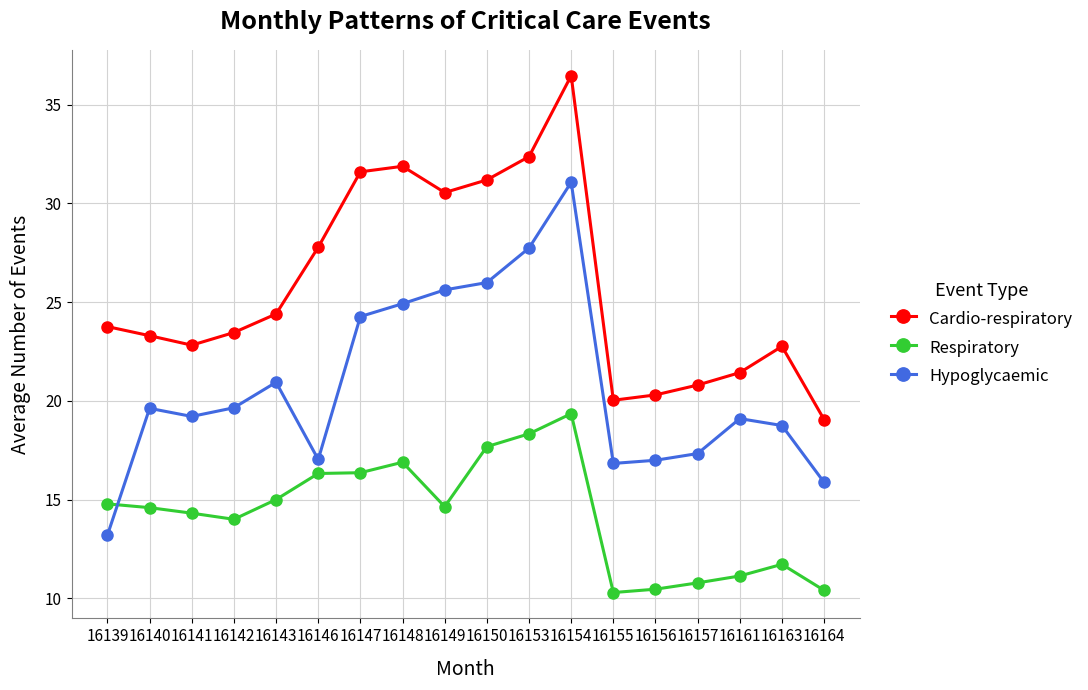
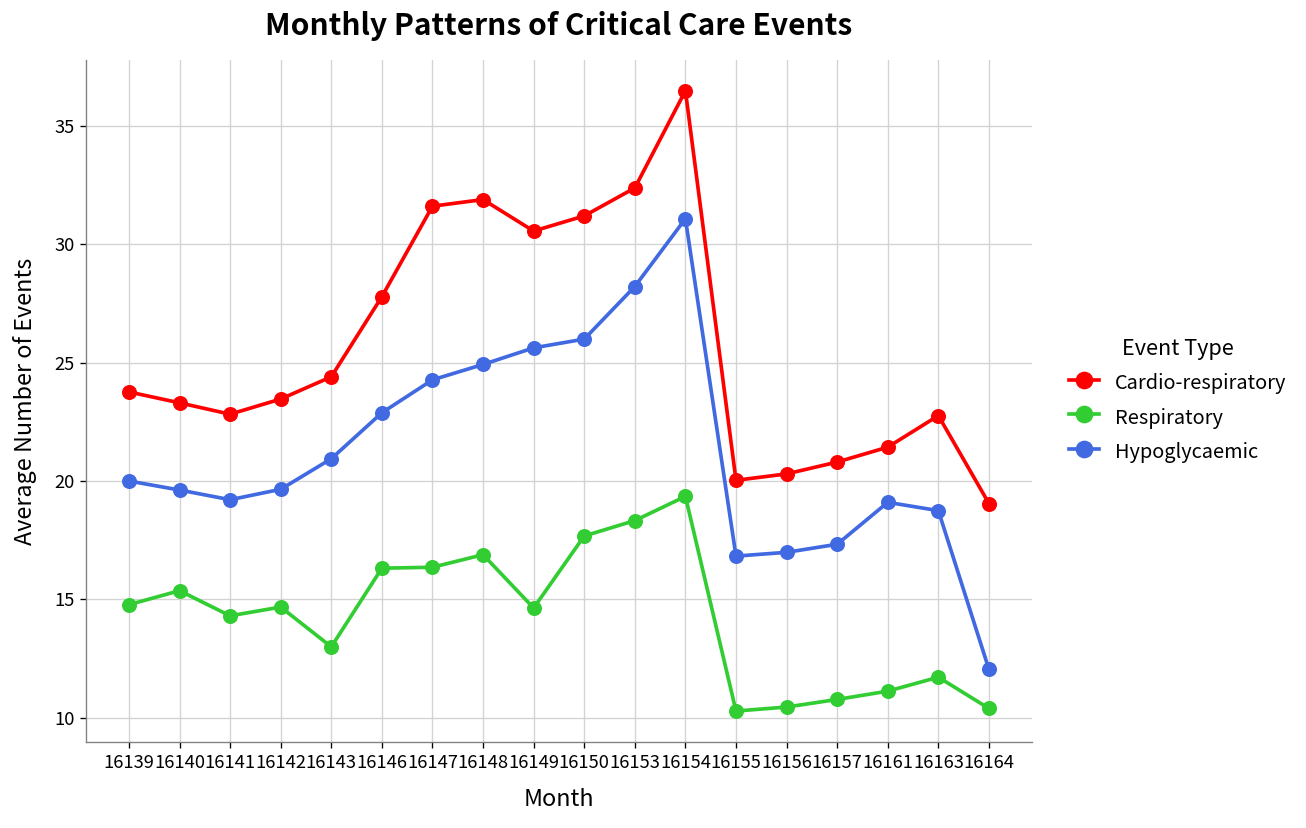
Hypoglycaemic, 16139: 13.2 -> 20.0
Respiratory, 16140: 14.6 -> 15.4
Respiratory, 16142: 14.0 -> 14.7
Respiratory, 16143: 15 -> 13
Hypoglycaemic, 16146: 17.0 -> 22.9
Hypoglycaemic, 16153: 27.7 -> 28.2
Hypoglycaemic, 16164: 15.9 -> 12.1
